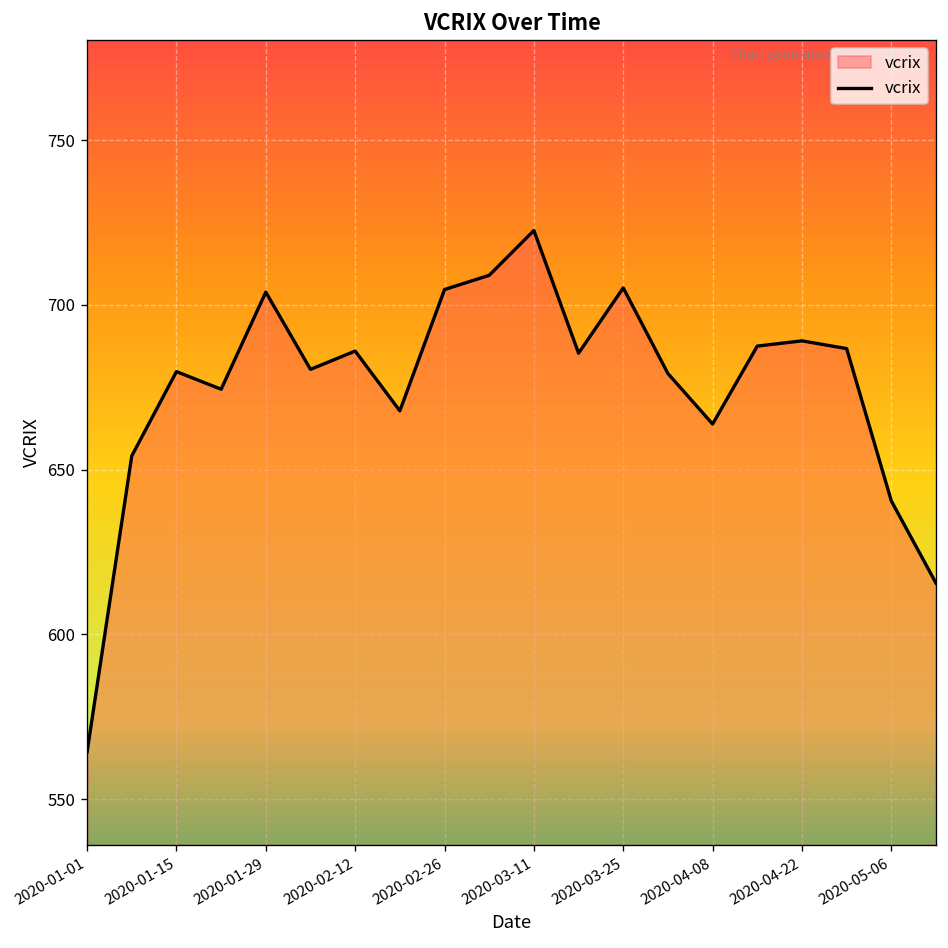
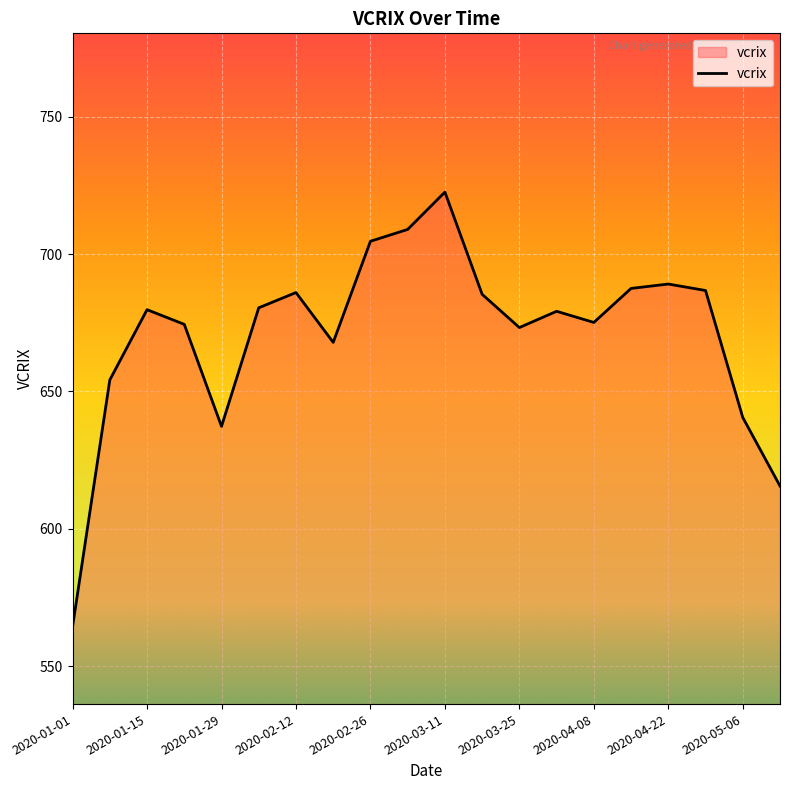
2020-01-29: 704 -> 637
2020-03-25: 705 -> 673
2020-04-08: 664 -> 675
